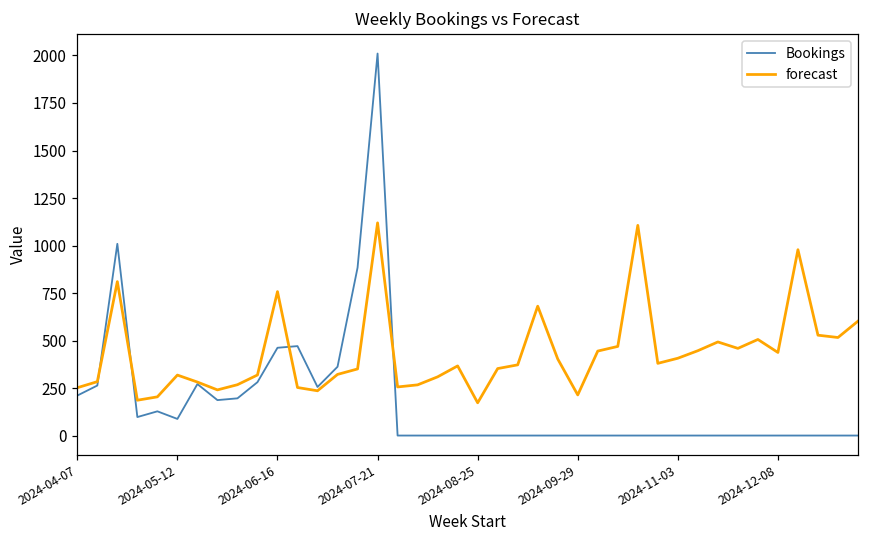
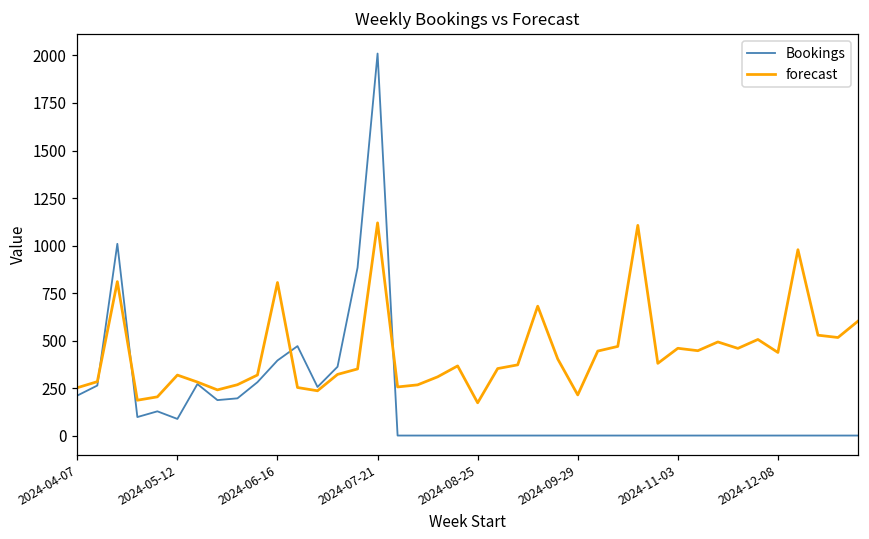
Bookings, 2024-06-16: 460 -> 400
forecast, 2024-06-16: 760 -> 810
forecast, 2024-11-03: 410 -> 460
